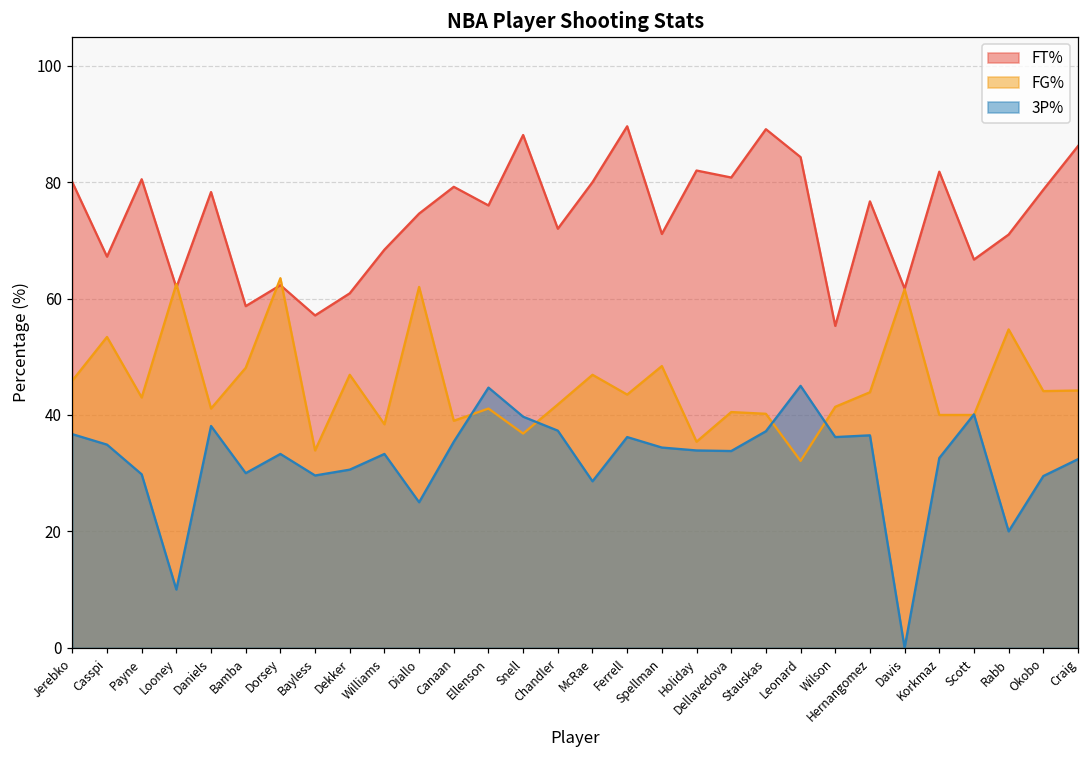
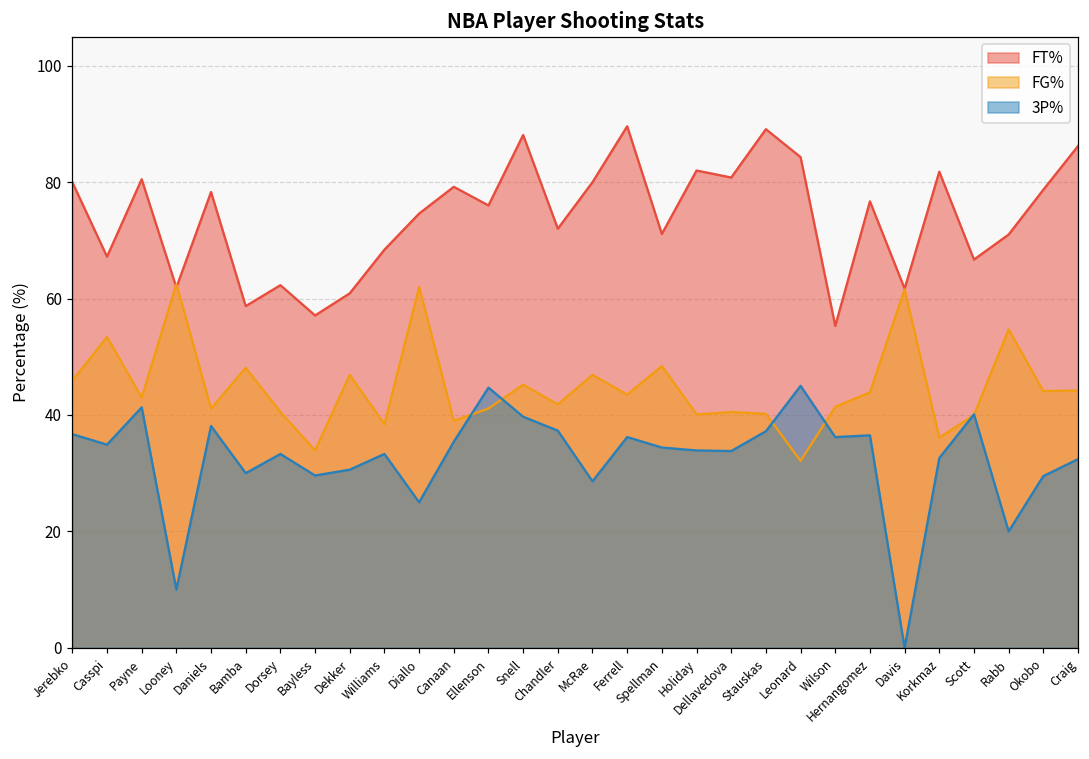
3P%, Payne: 30 -> 41
FG%, Dorsey: 64 -> 41
FG%, Snell: 37 -> 45
FG%, Holiday: 35 -> 40
FG%, Korkmaz: 40 -> 36
